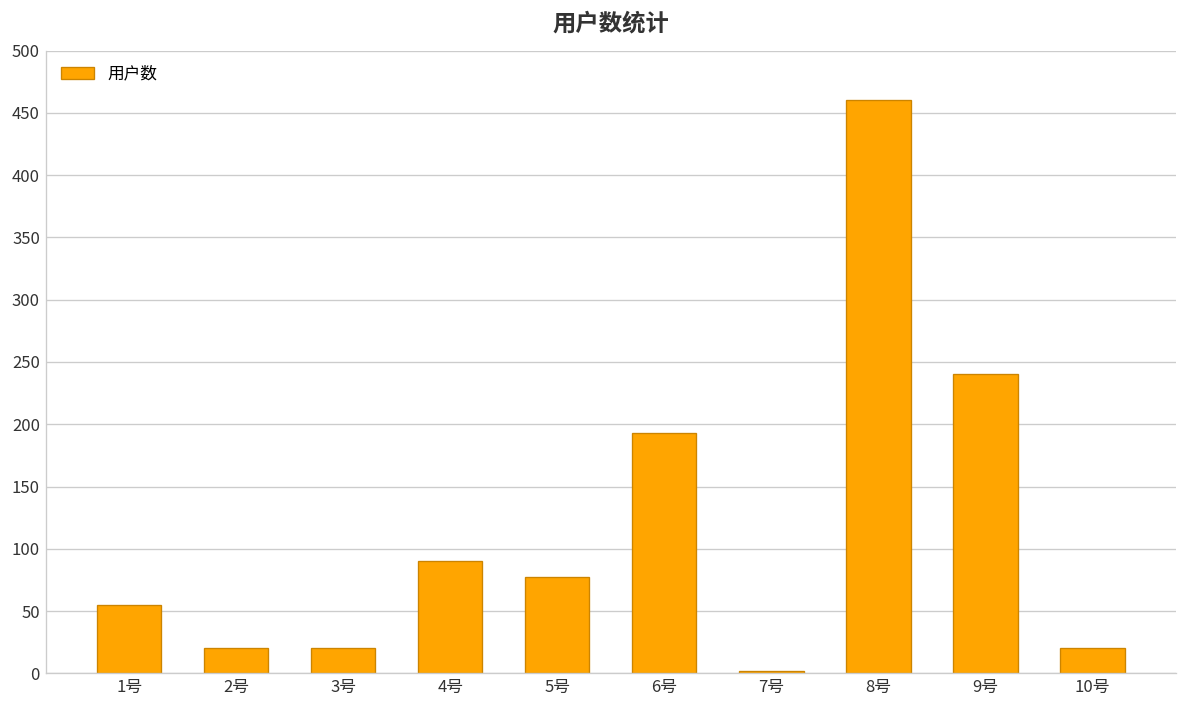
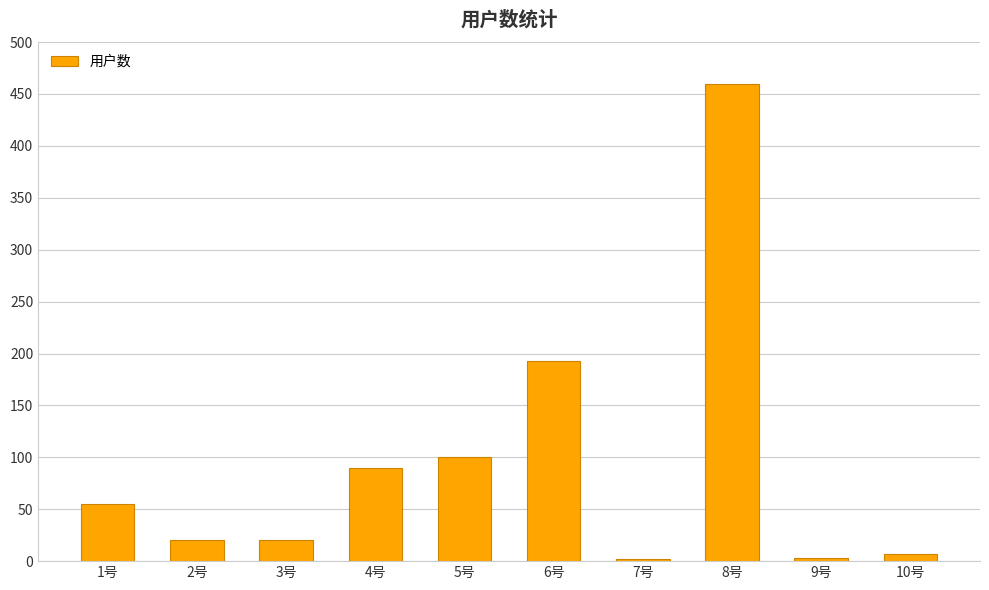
5号: 77 -> 100
9号: 240 -> 3
10号: 20 -> 7
